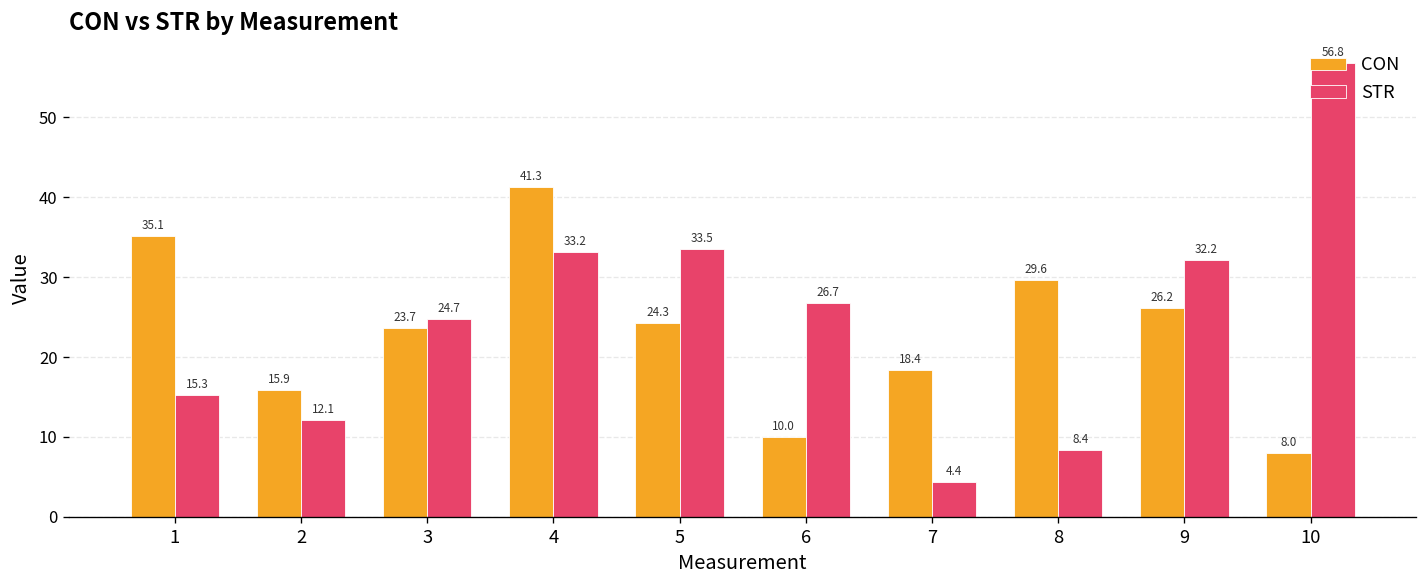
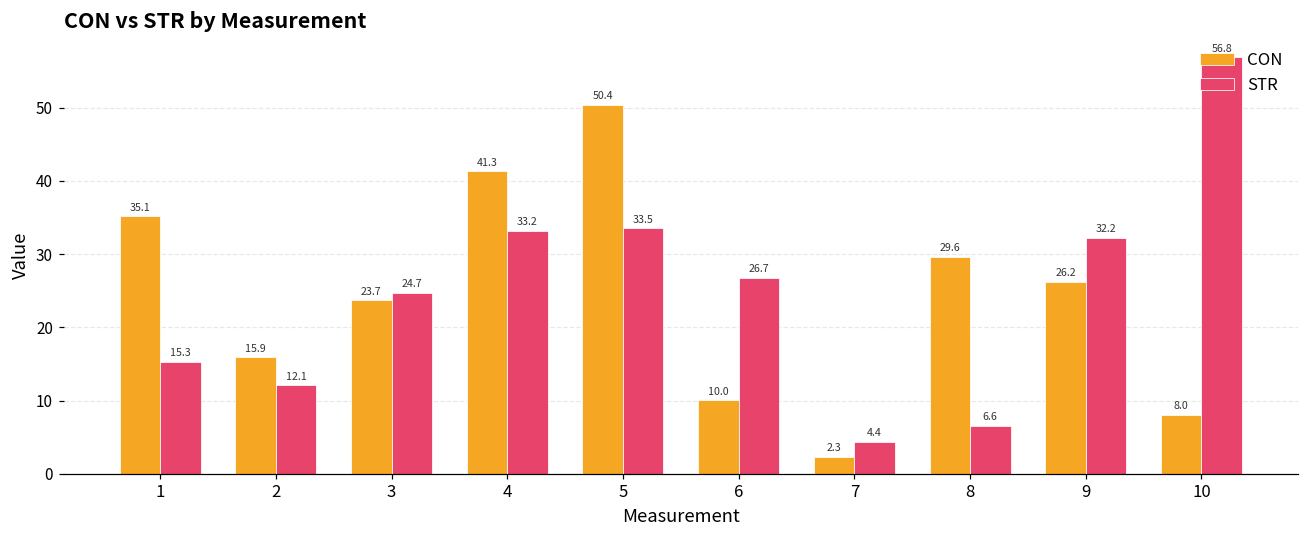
CON, 5: 24.3 -> 50.4
CON, 7: 18.4 -> 2.3
STR, 8: 8.4 -> 6.6
